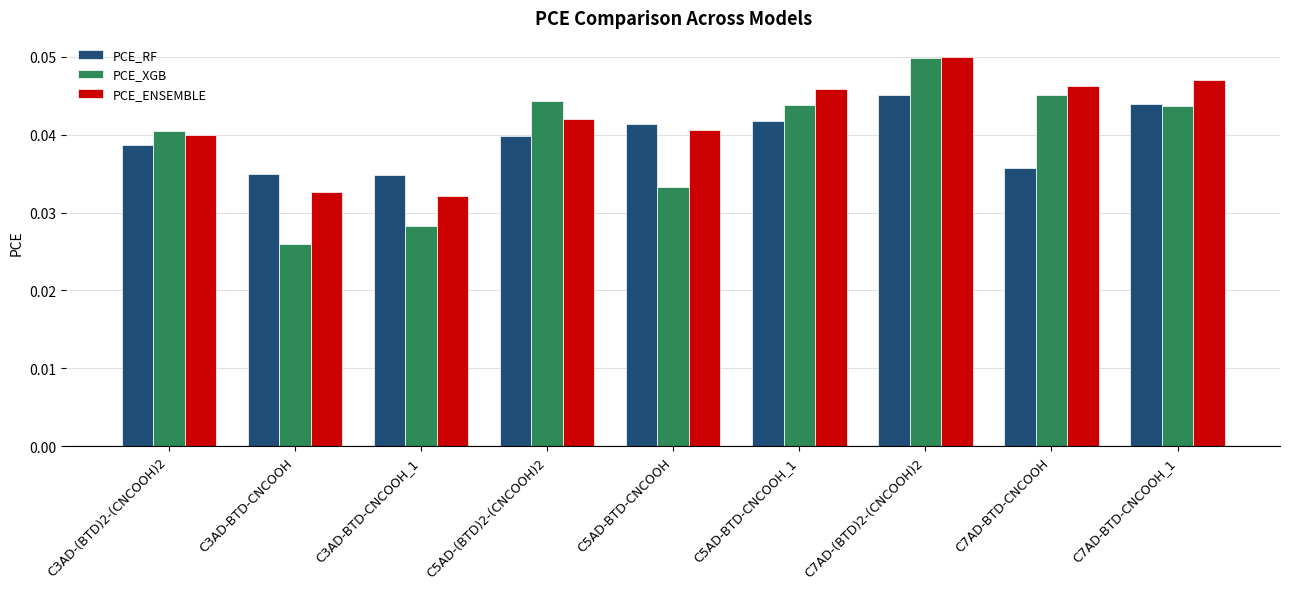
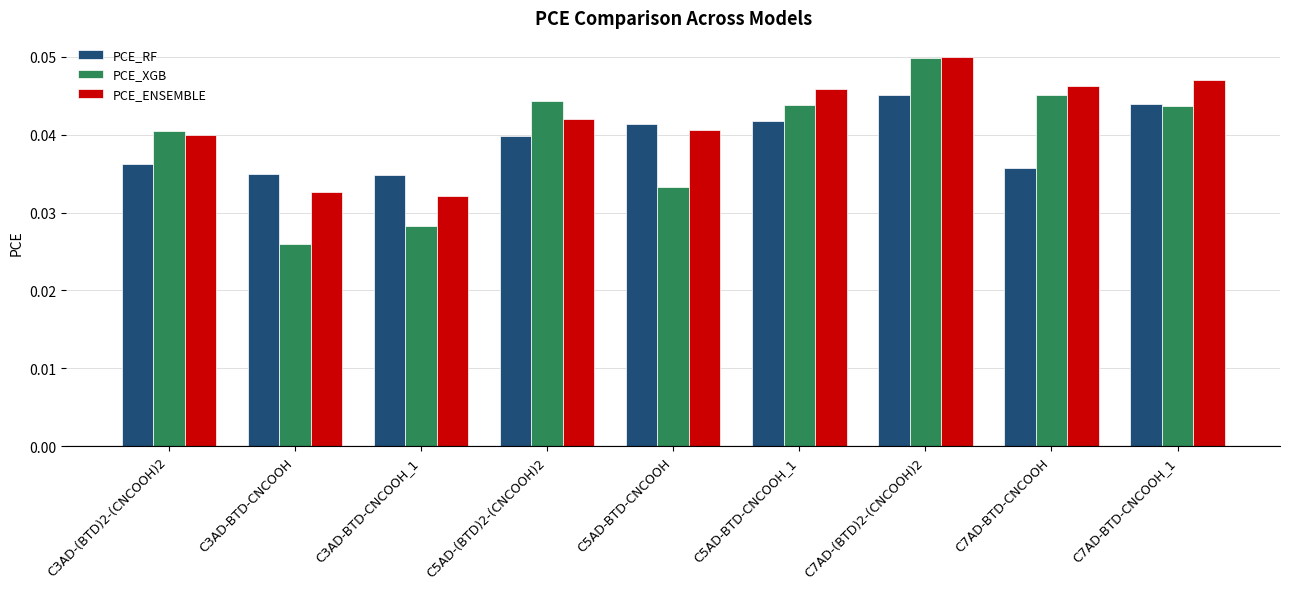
PCE_RF, C3AD-(BTD)2-(CNCOOH)2: 0.039 -> 0.036
